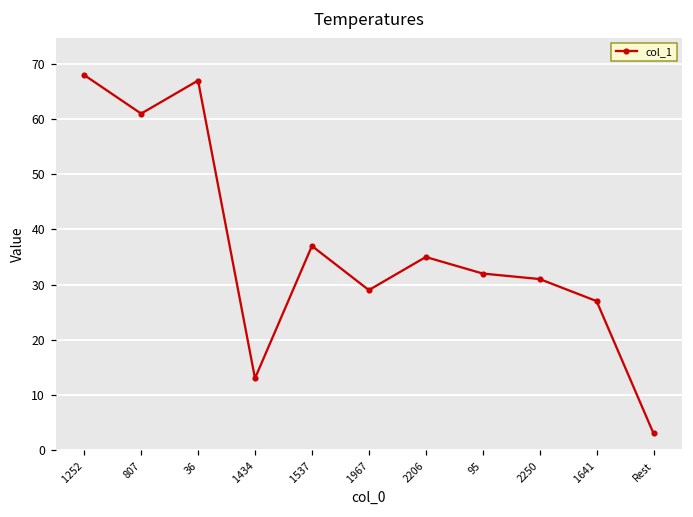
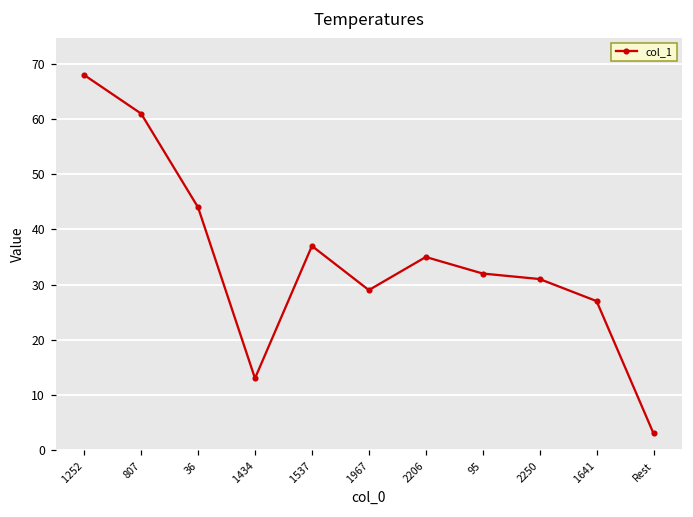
36: 67 -> 44
